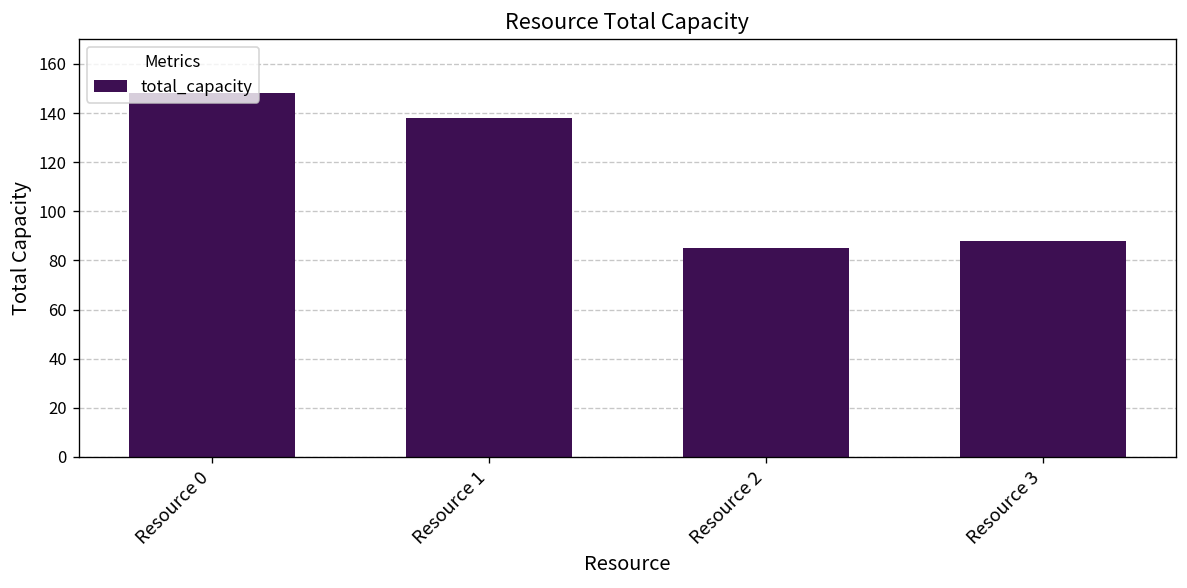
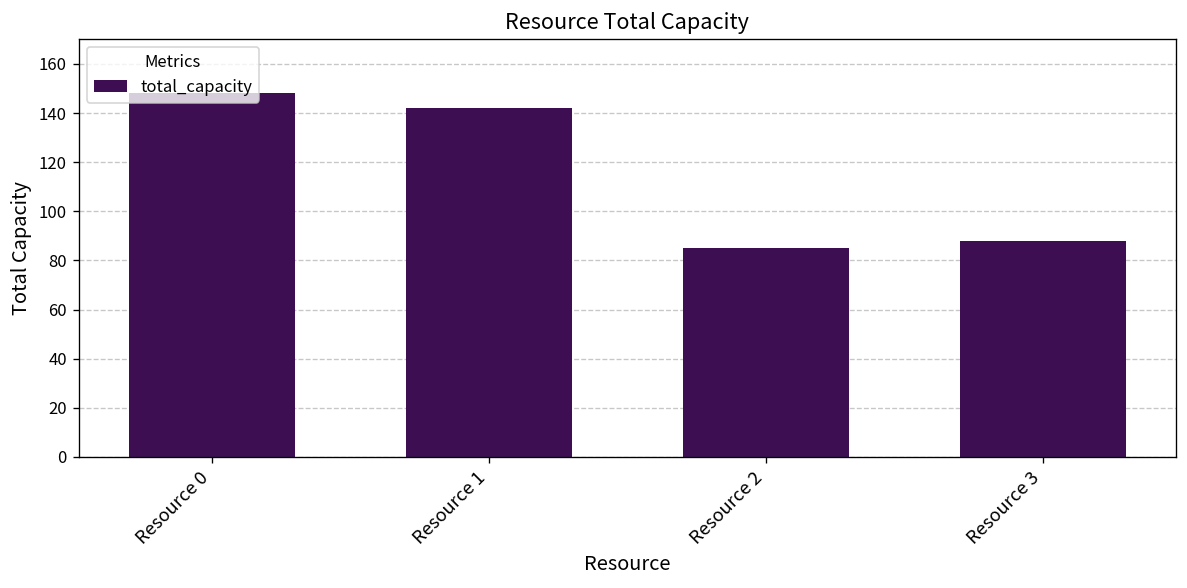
Resource 1: 138 -> 142
